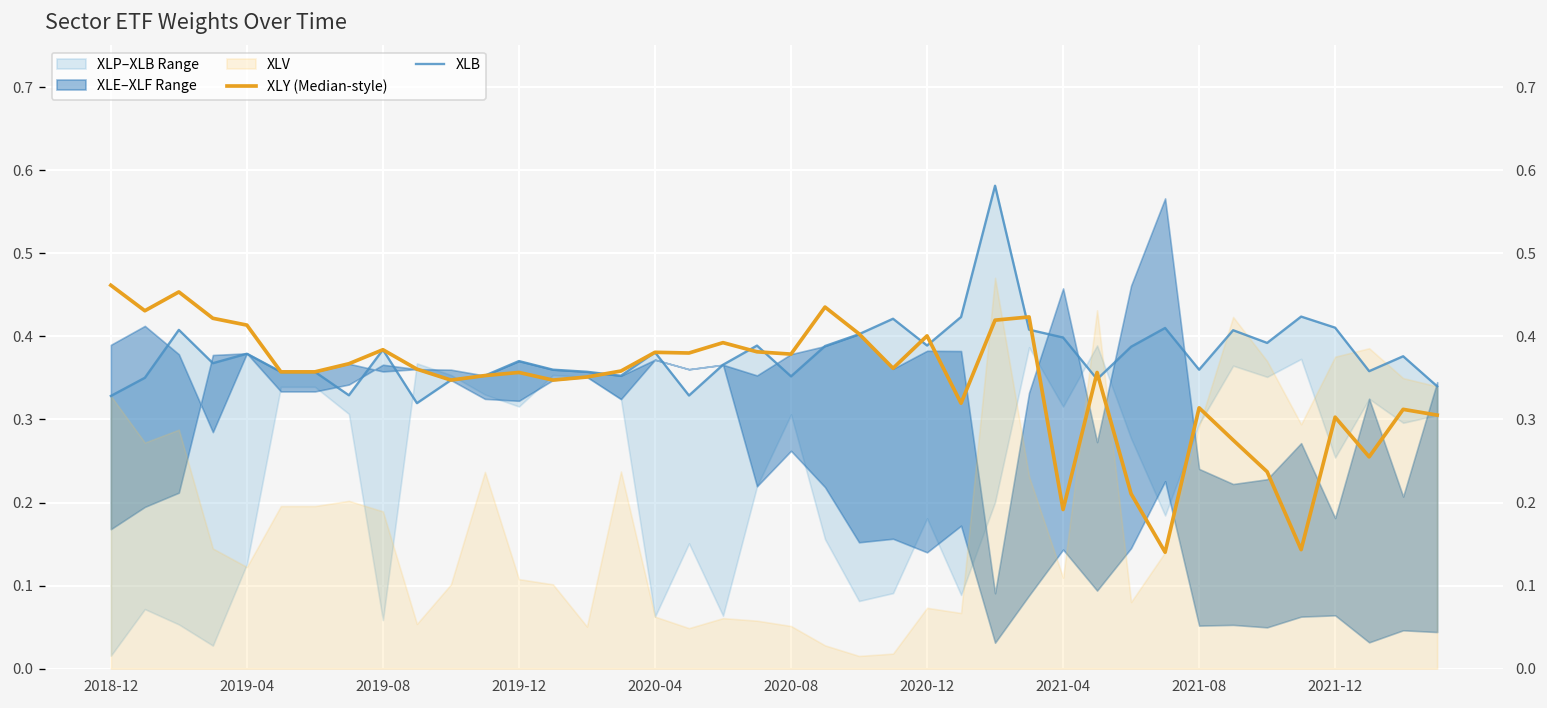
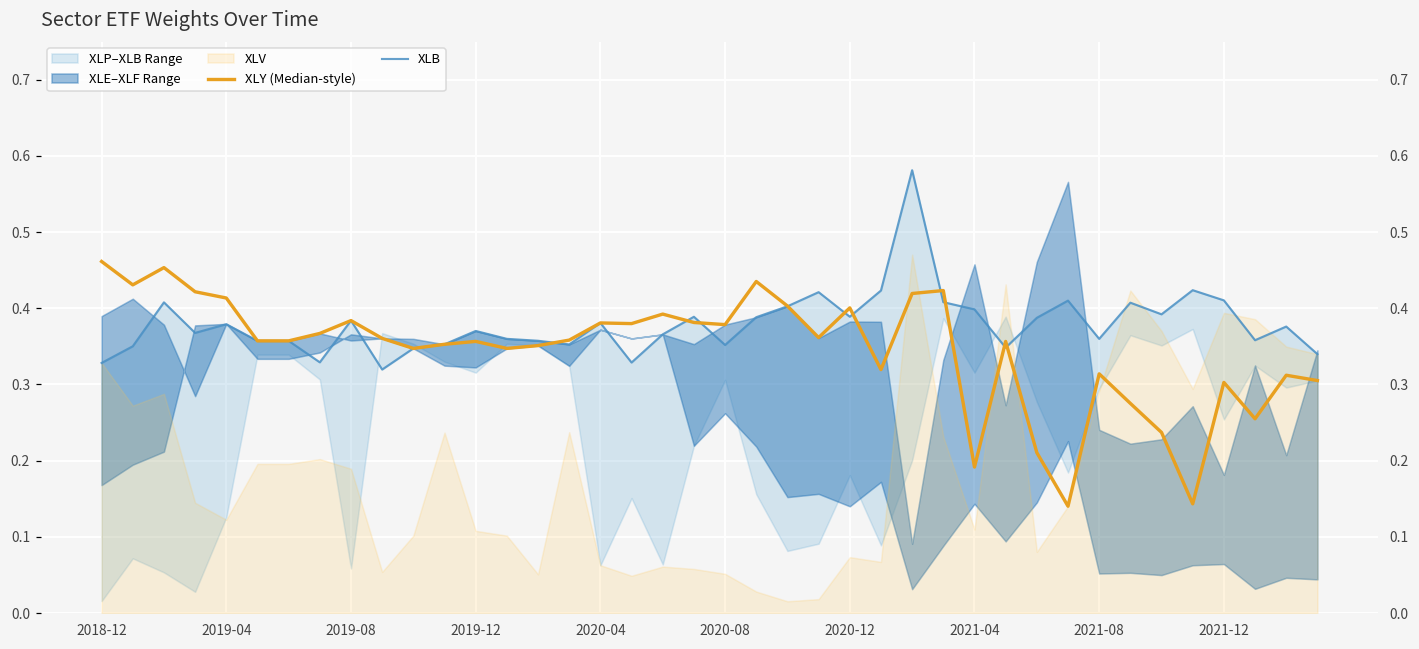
XLV, 2021-12: 0.38 -> 0.39
